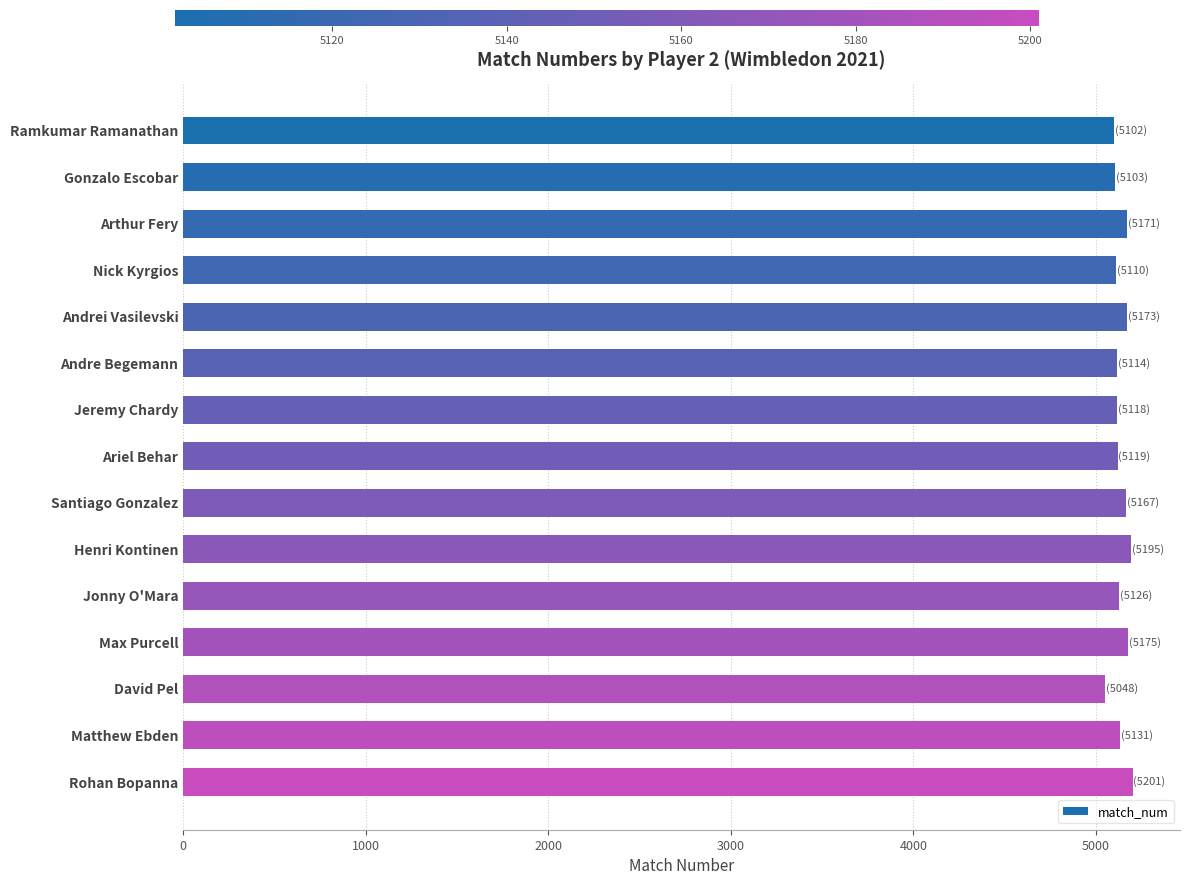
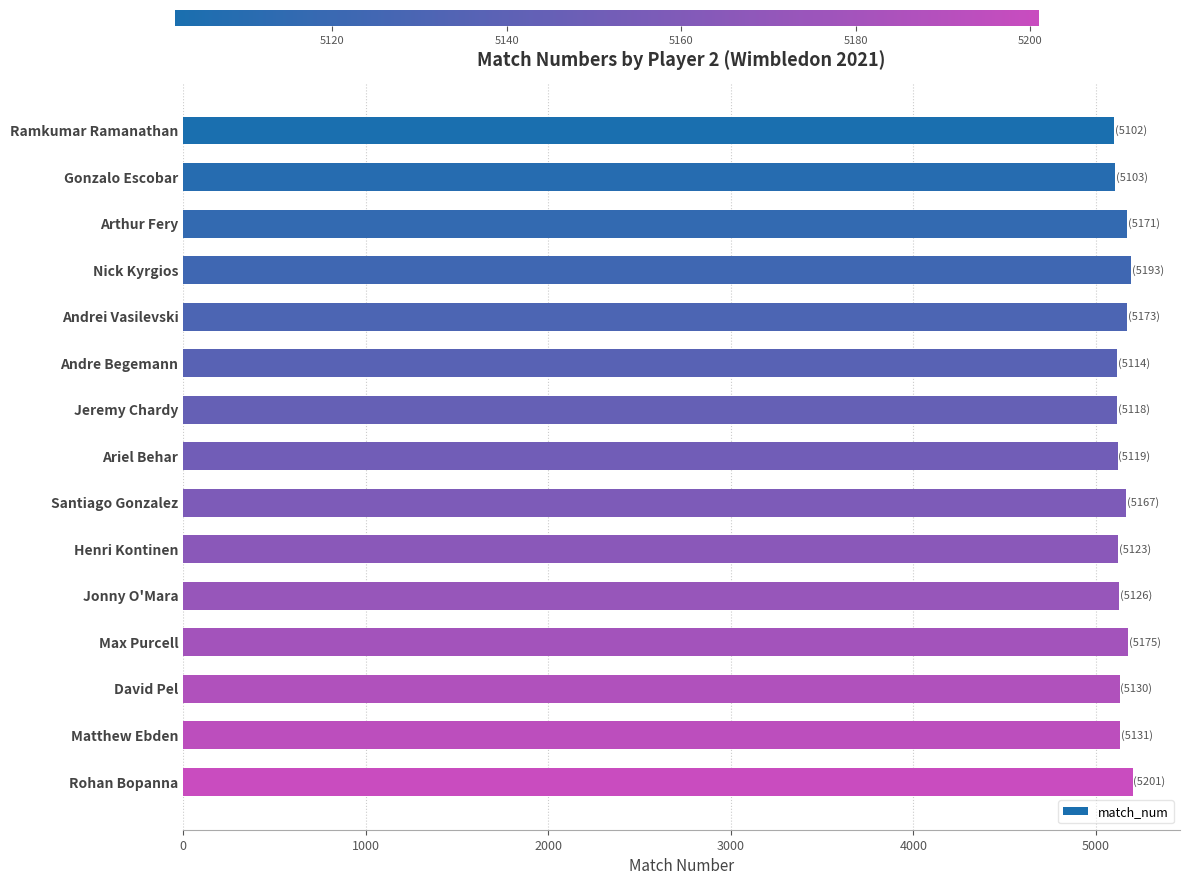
Nick Kyrgios: (5110) -> (5193)
Henri Kontinen: (5195) -> (5123)
David Pel: (5048) -> (5130)
